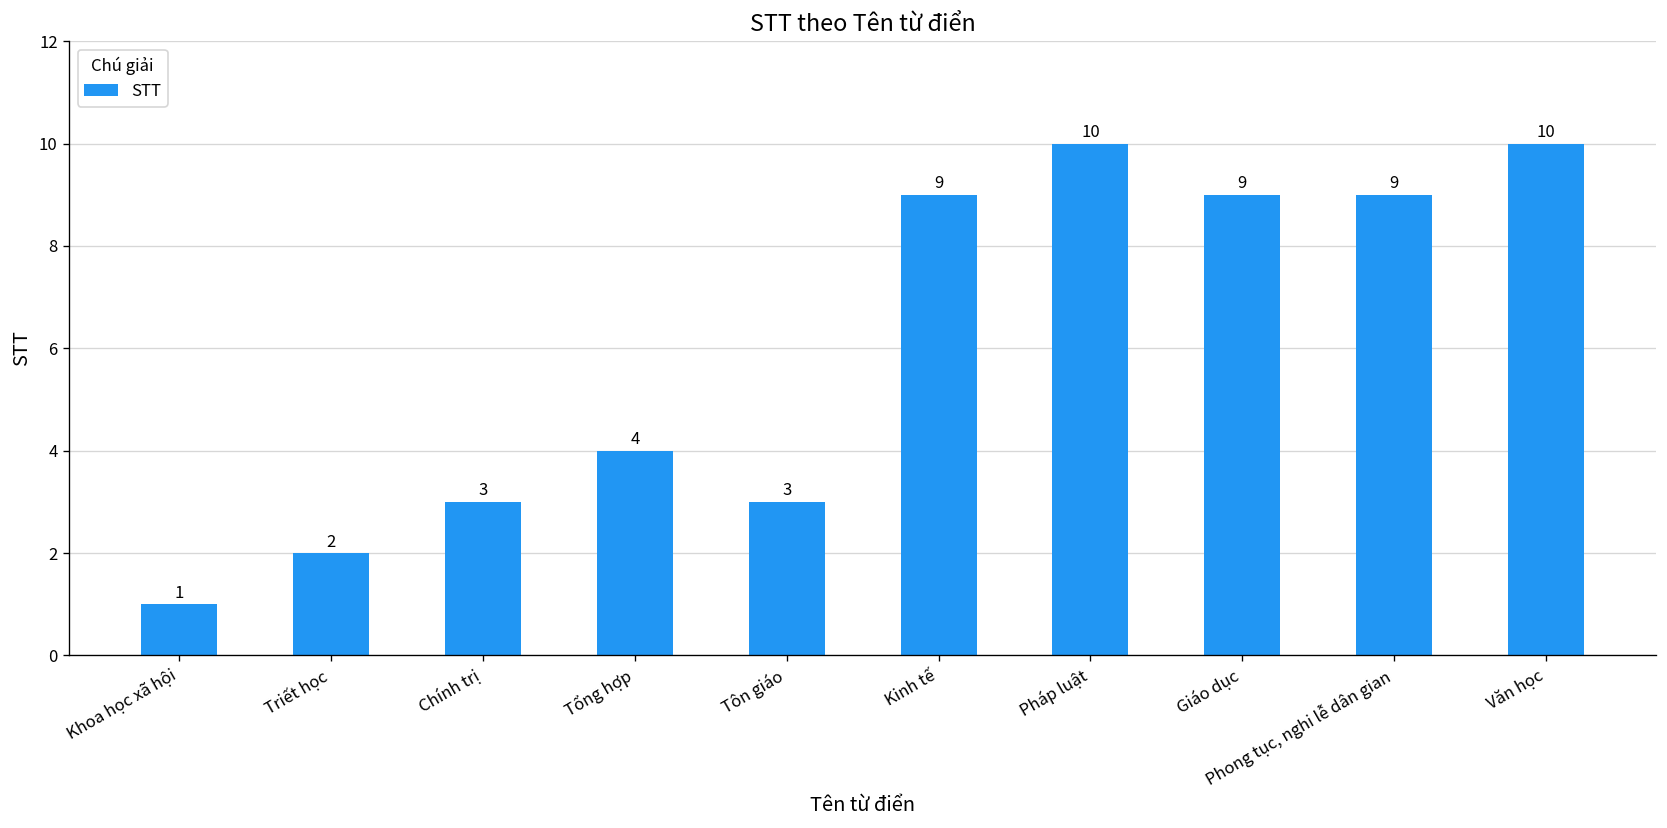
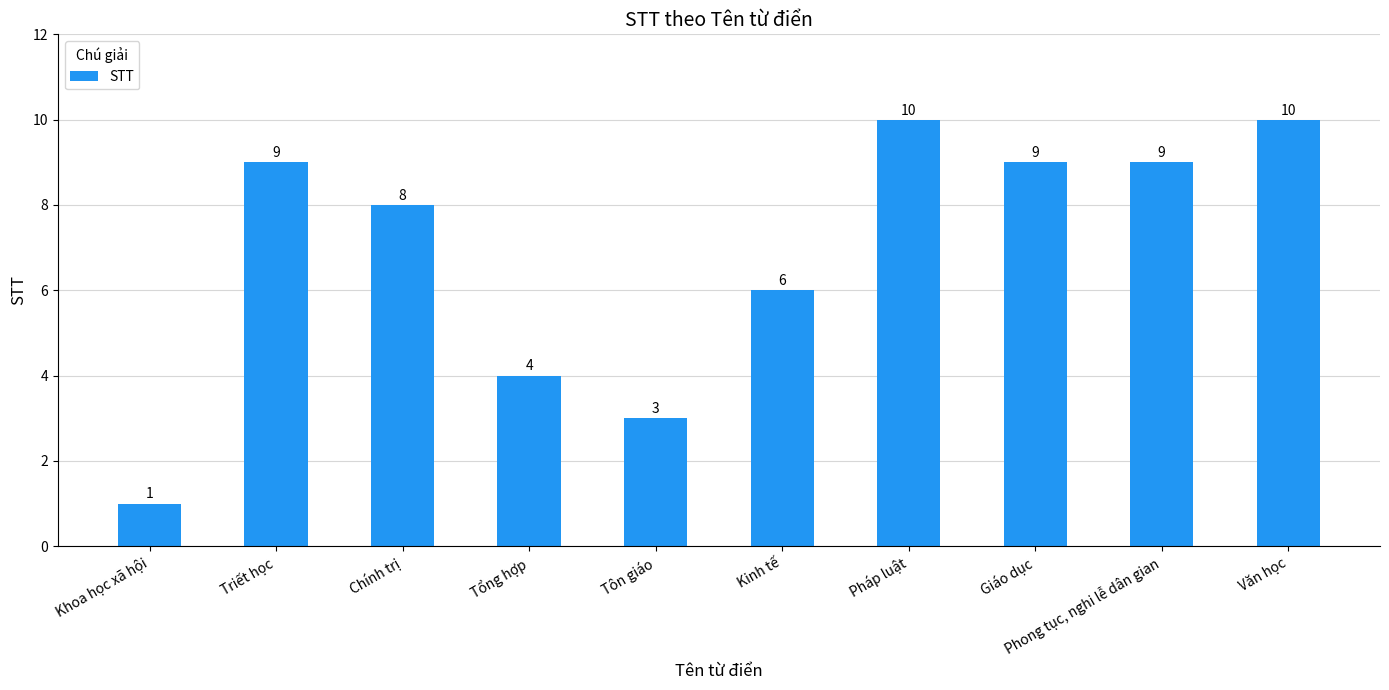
Triết học: 2 -> 9
Chính trị: 3 -> 8
Kinh tế: 9 -> 6
